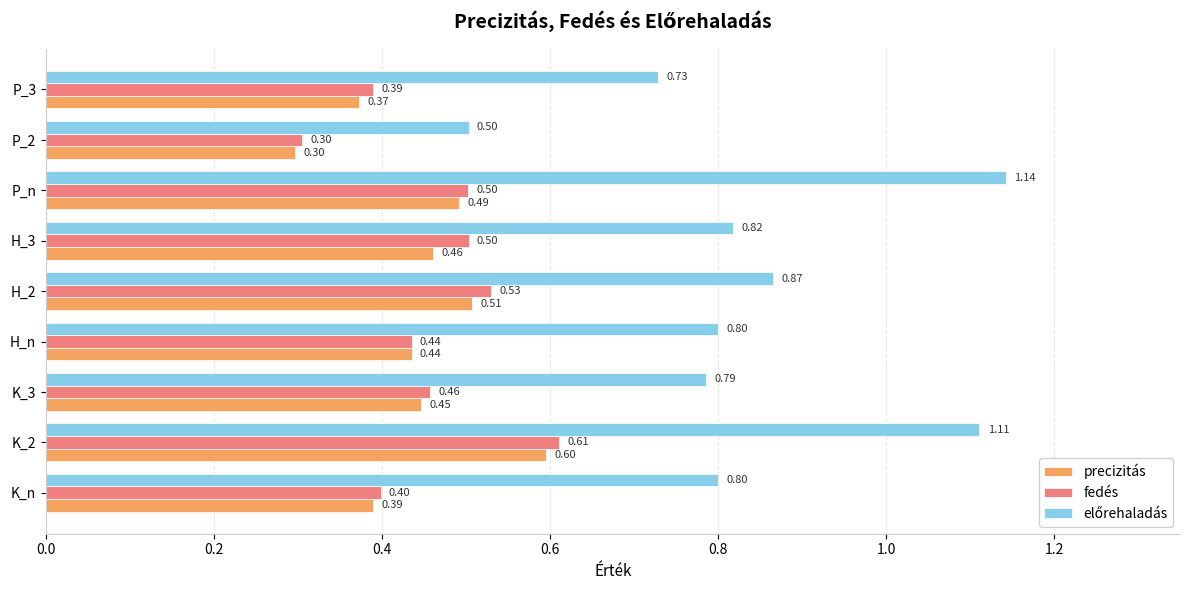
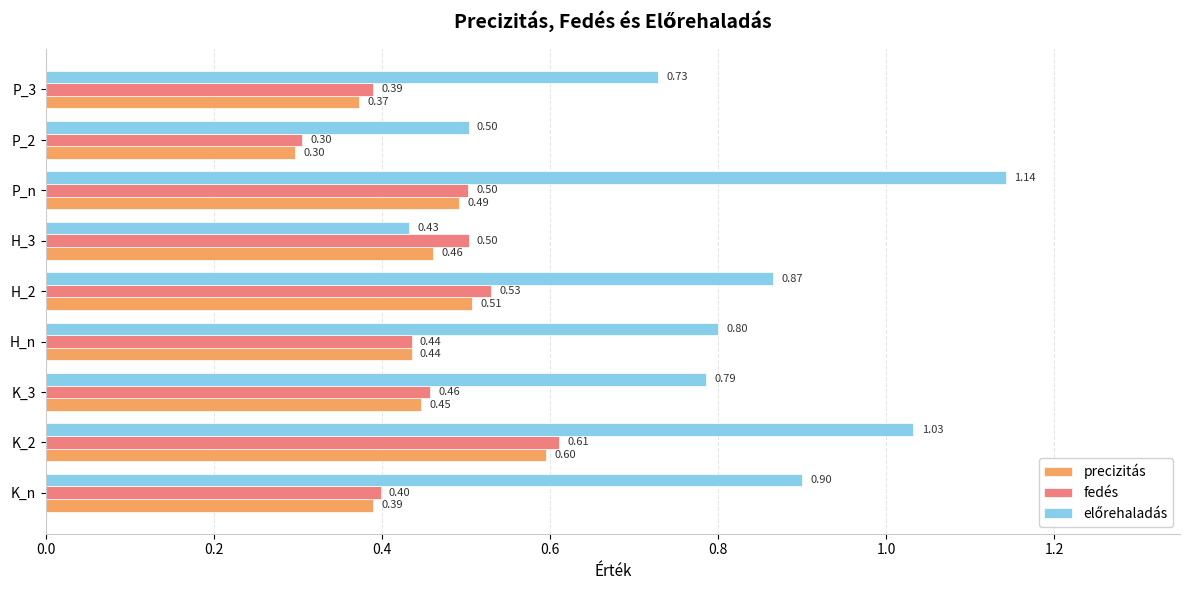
előrehaladás, H_3: 0.82 -> 0.43
előrehaladás, K_2: 1.11 -> 1.03
előrehaladás, K_n: 0.80 -> 0.90
